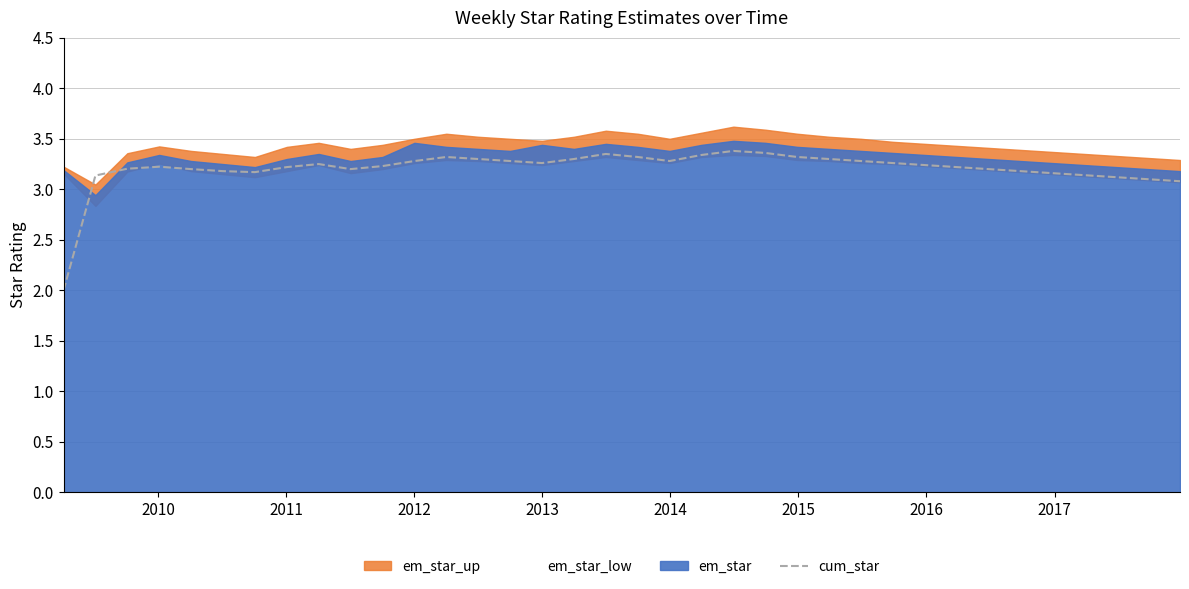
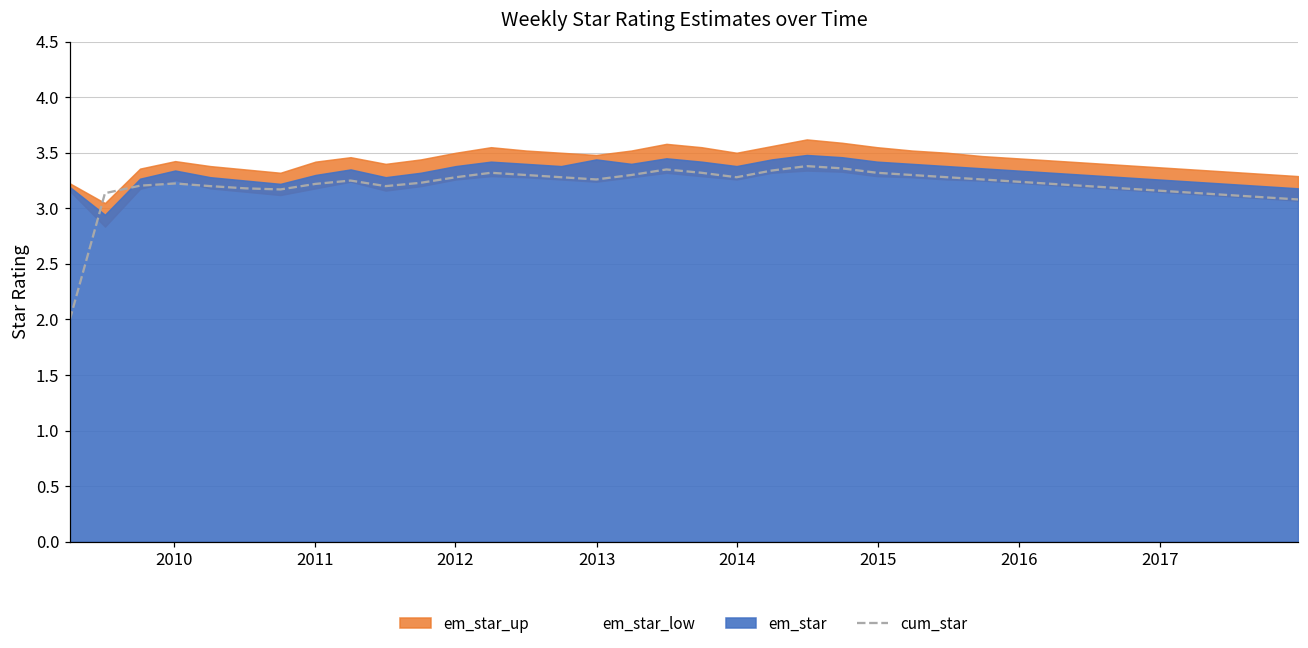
em_star, 2012: 3.46 -> 3.38
